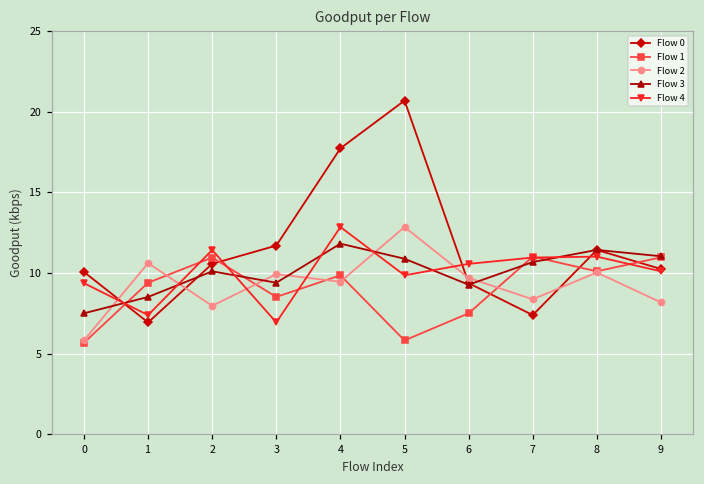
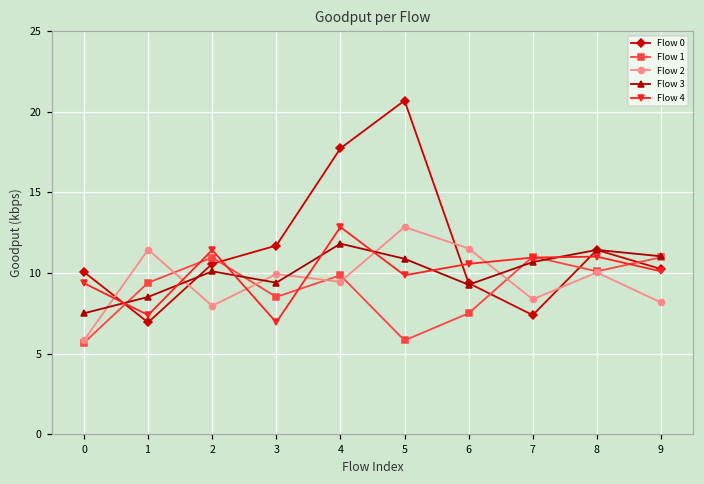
Flow 2, 1: 10.6 -> 11.5
Flow 2, 6: 9.7 -> 11.5
